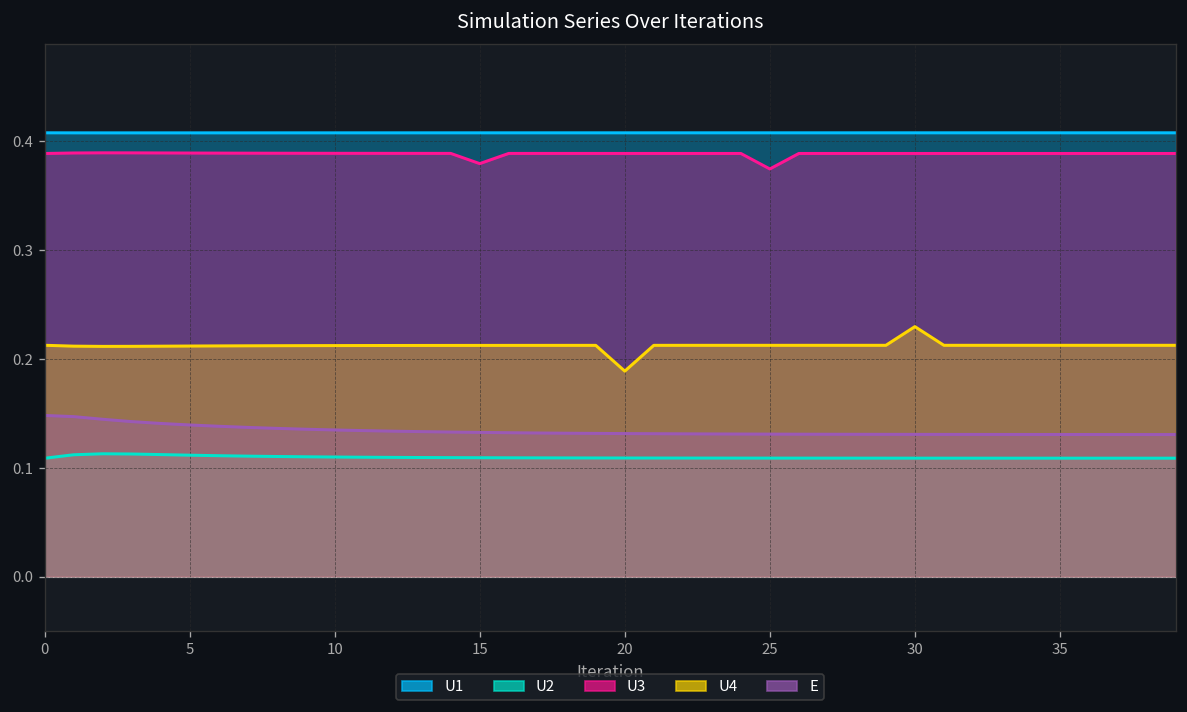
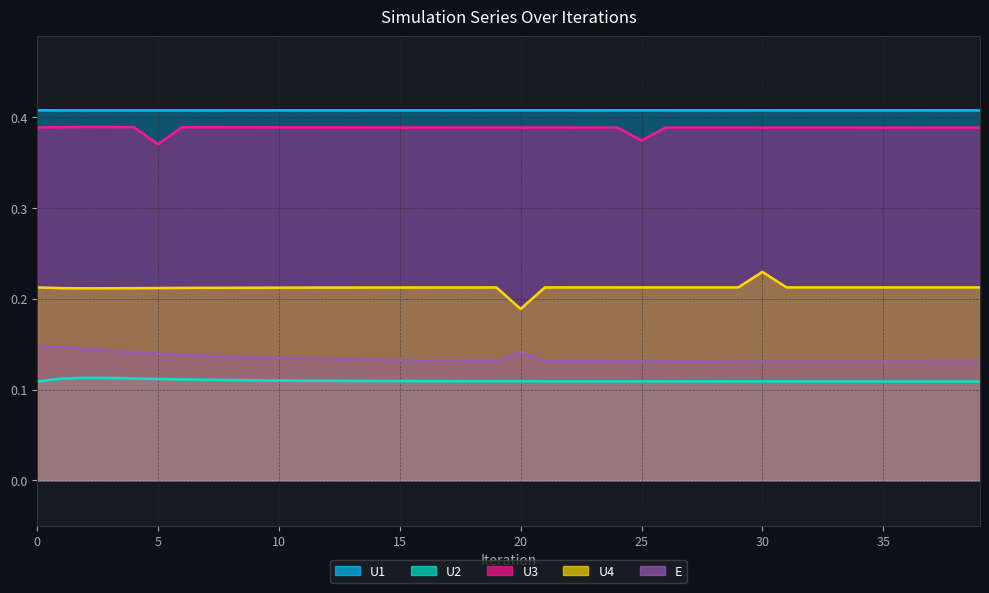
U3, 5: 0.39 -> 0.37
U3, 15: 0.38 -> 0.39
E, 20: 0.13 -> 0.14
